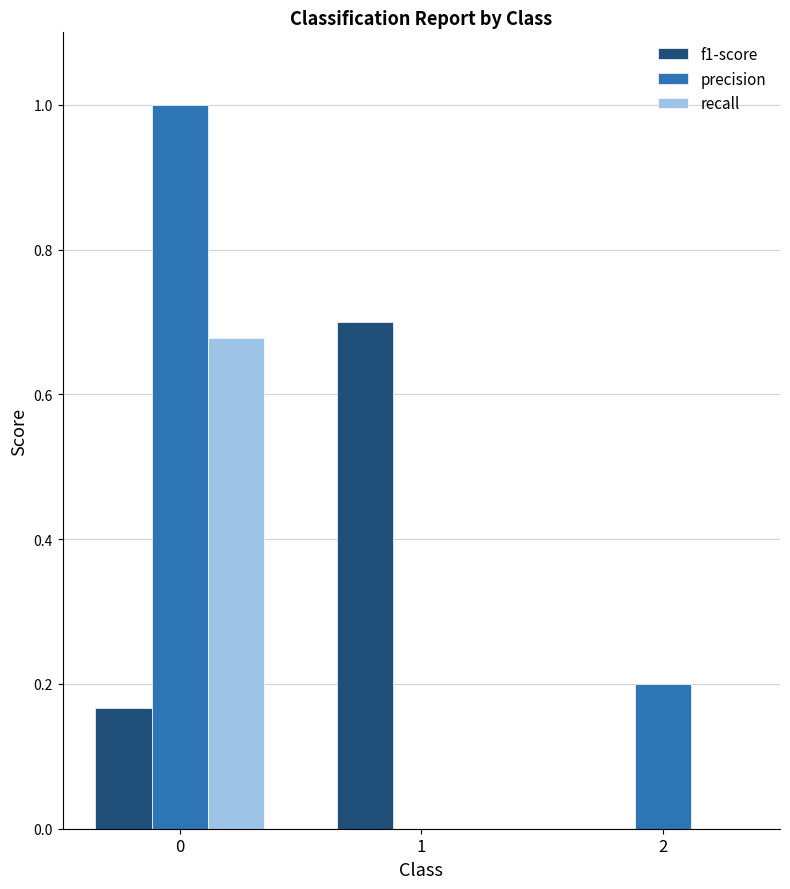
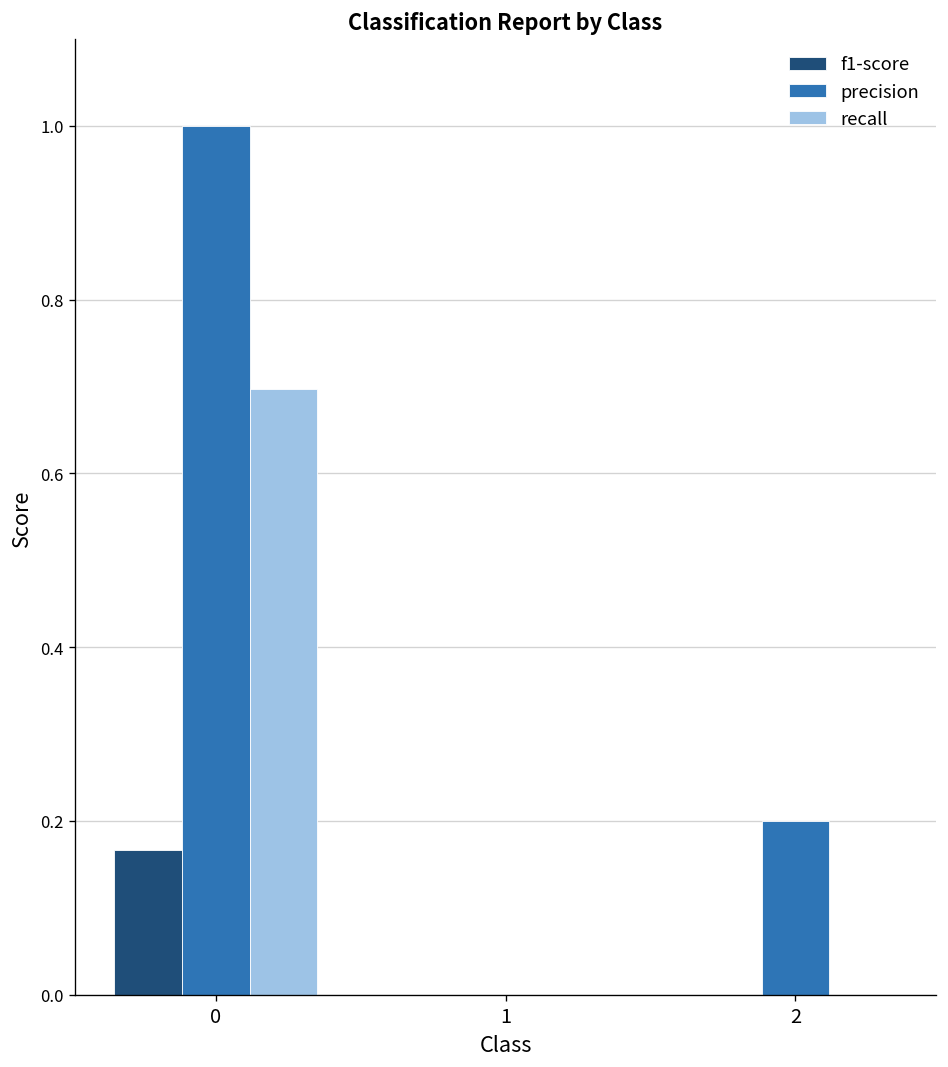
recall, 0: 0.68 -> 0.70
f1-score, 1: 0.7 -> 0.0
